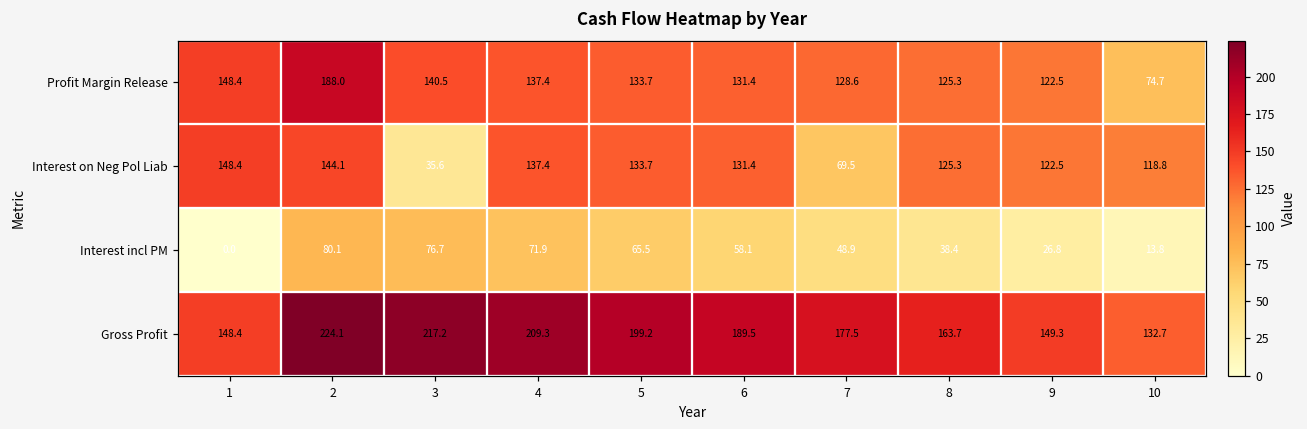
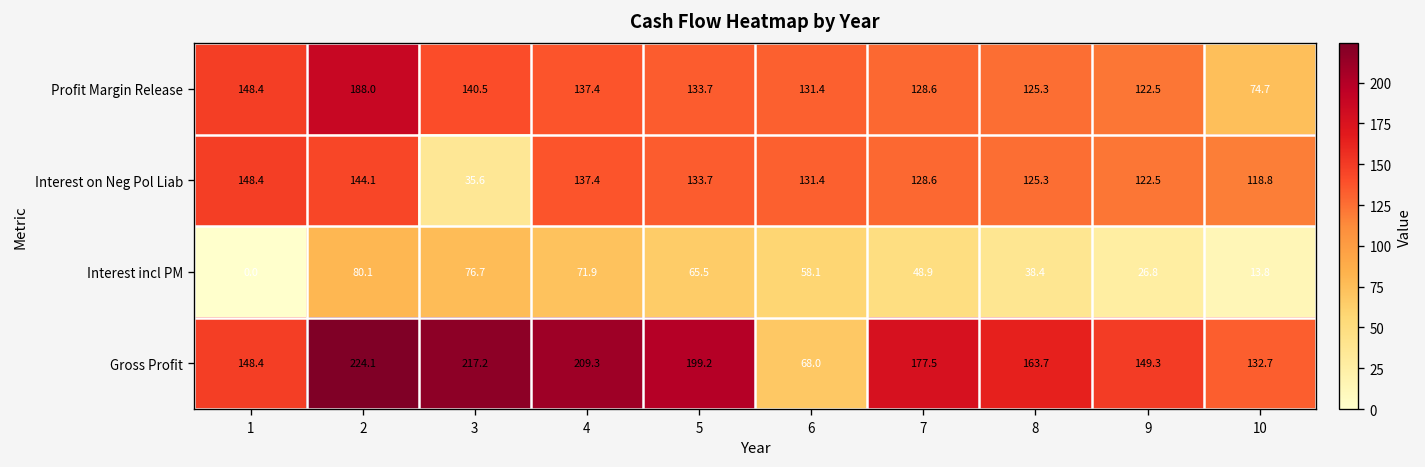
Interest on Neg Pol Liab, 7: 69.5 -> 128.6
Gross Profit, 6: 189.5 -> 68.0
